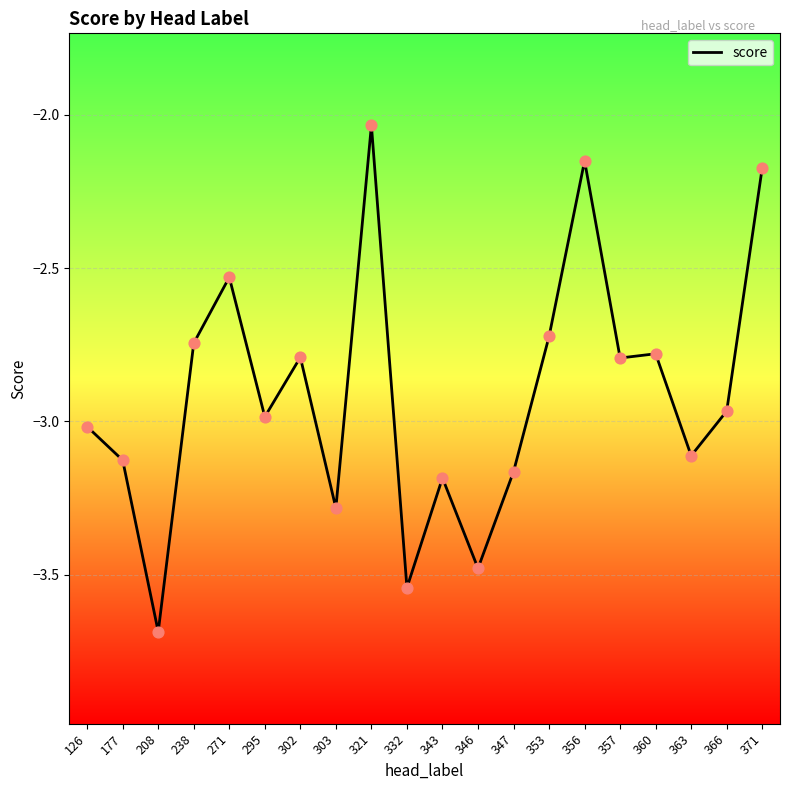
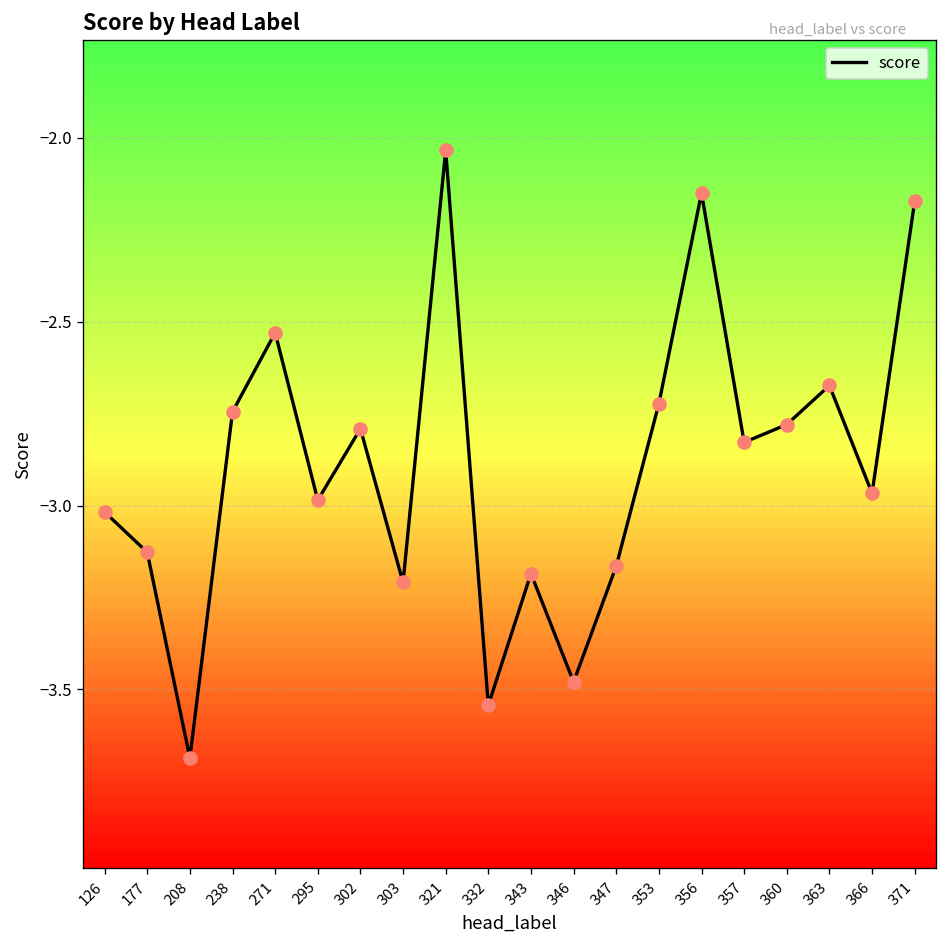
303: -3.28 -> -3.21
357: -2.79 -> -2.83
363: -3.11 -> -2.67
